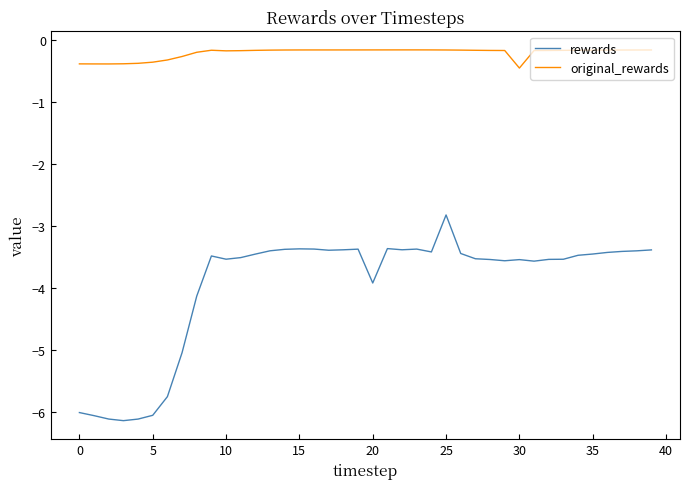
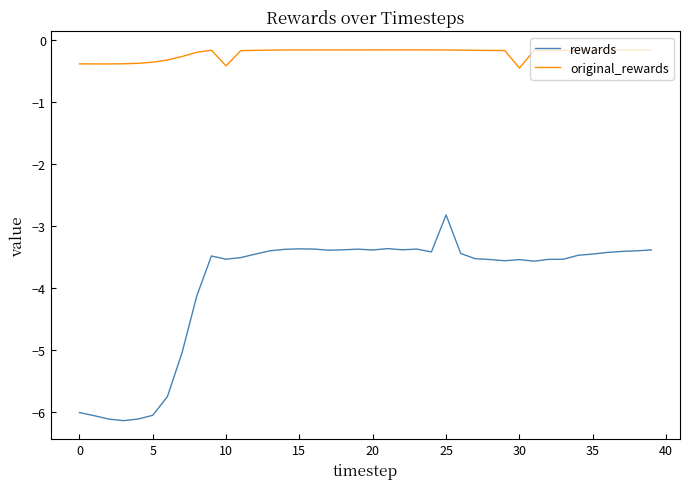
original_rewards, 10: -0.2 -> -0.4
rewards, 20: -3.9 -> -3.4
